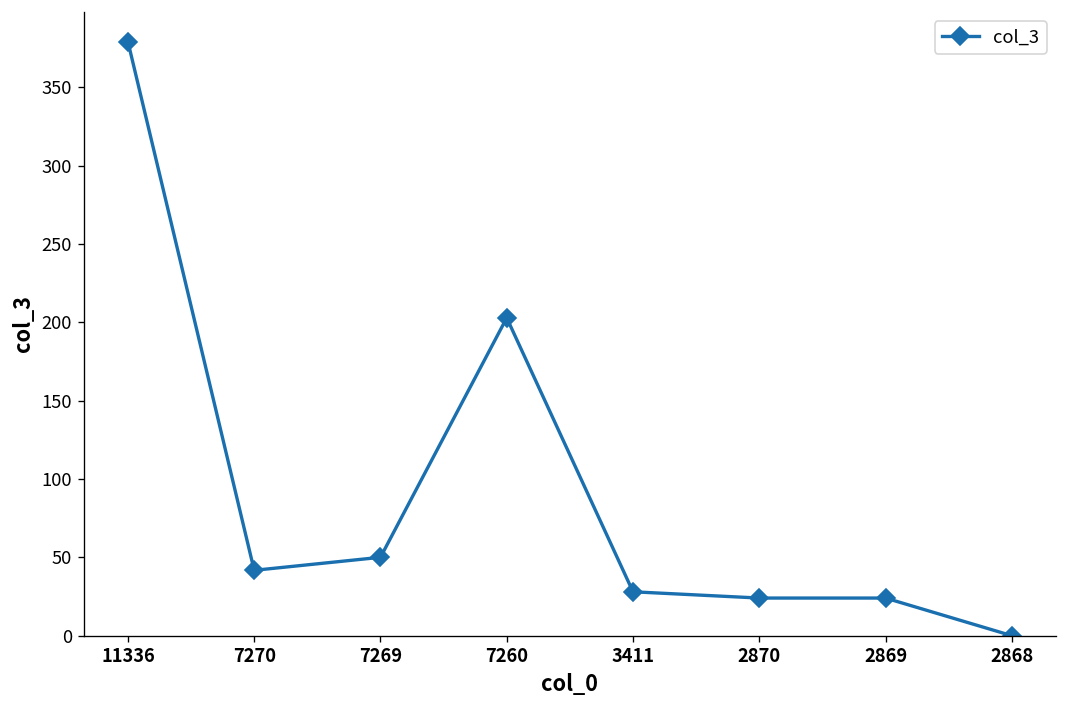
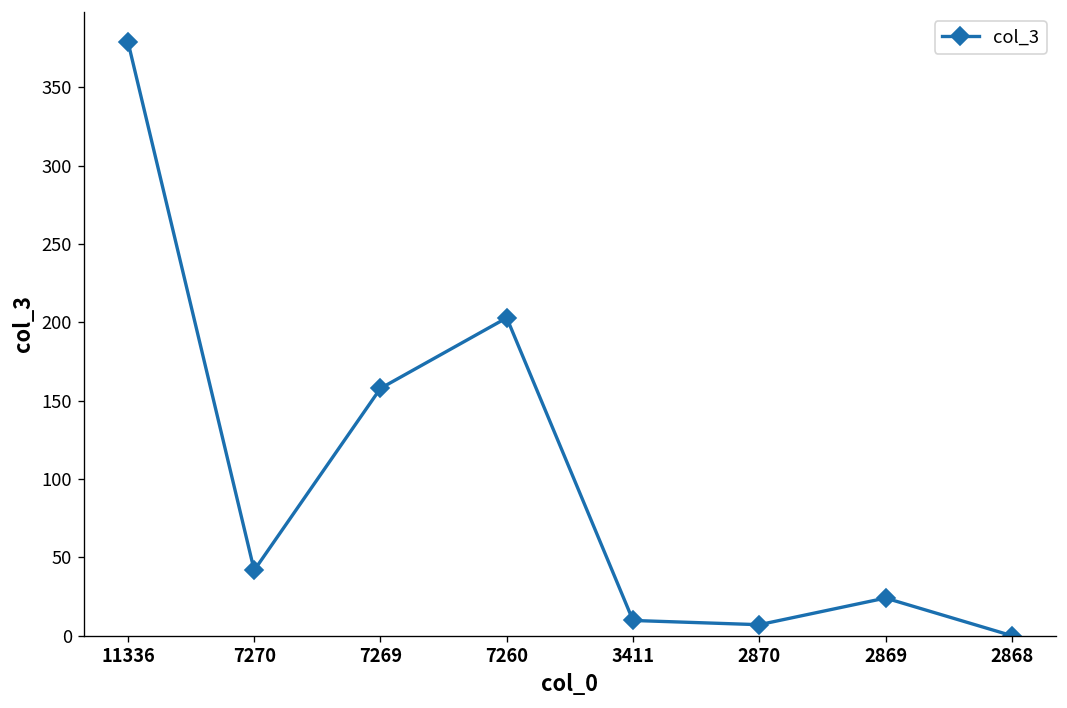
7269: 50 -> 158
3411: 28 -> 10
2870: 24 -> 7
